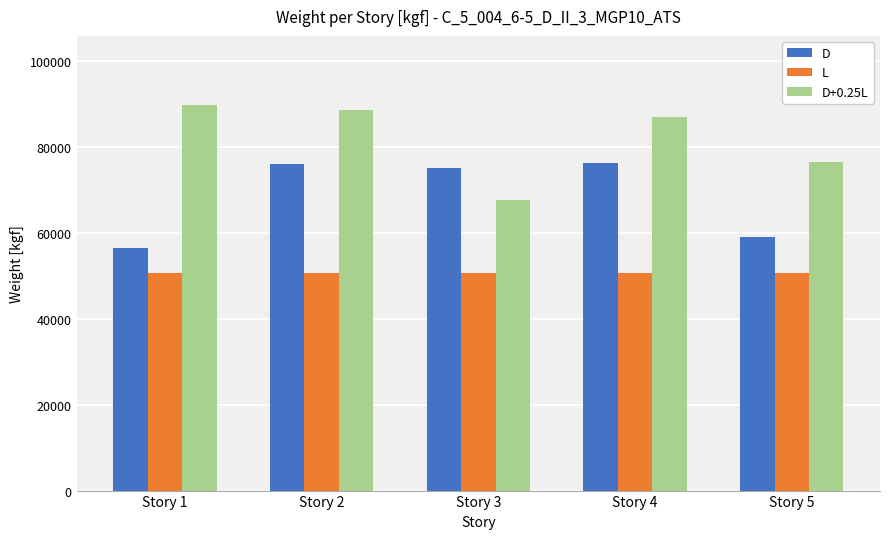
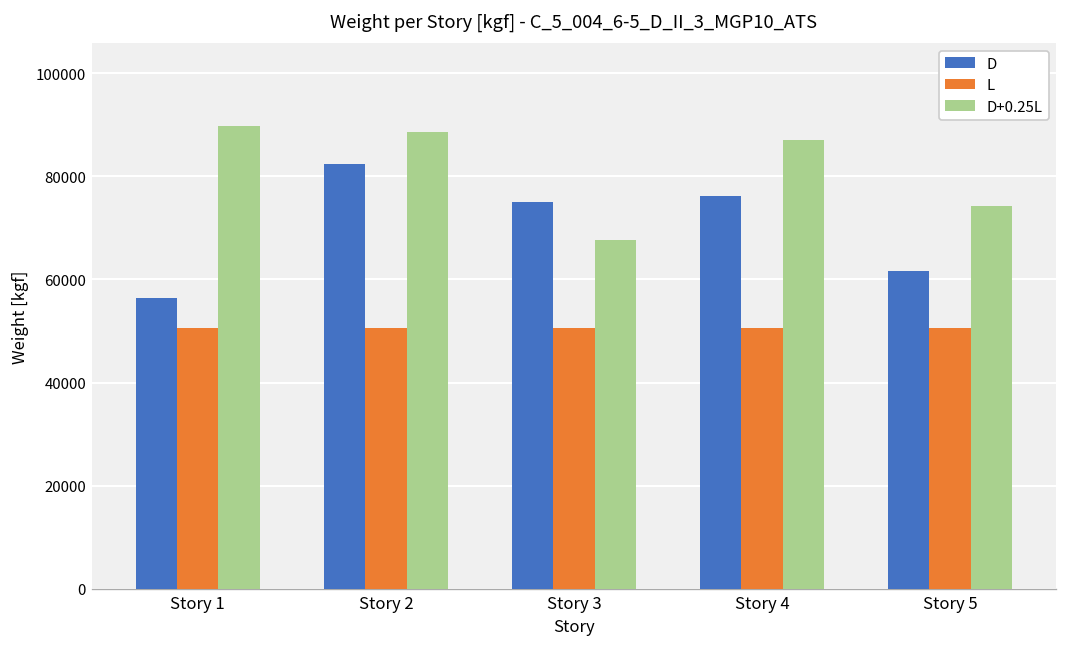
D, Story 2: 76000 -> 82000
D, Story 5: 59000 -> 62000
D+0.25L, Story 5: 77000 -> 74000
